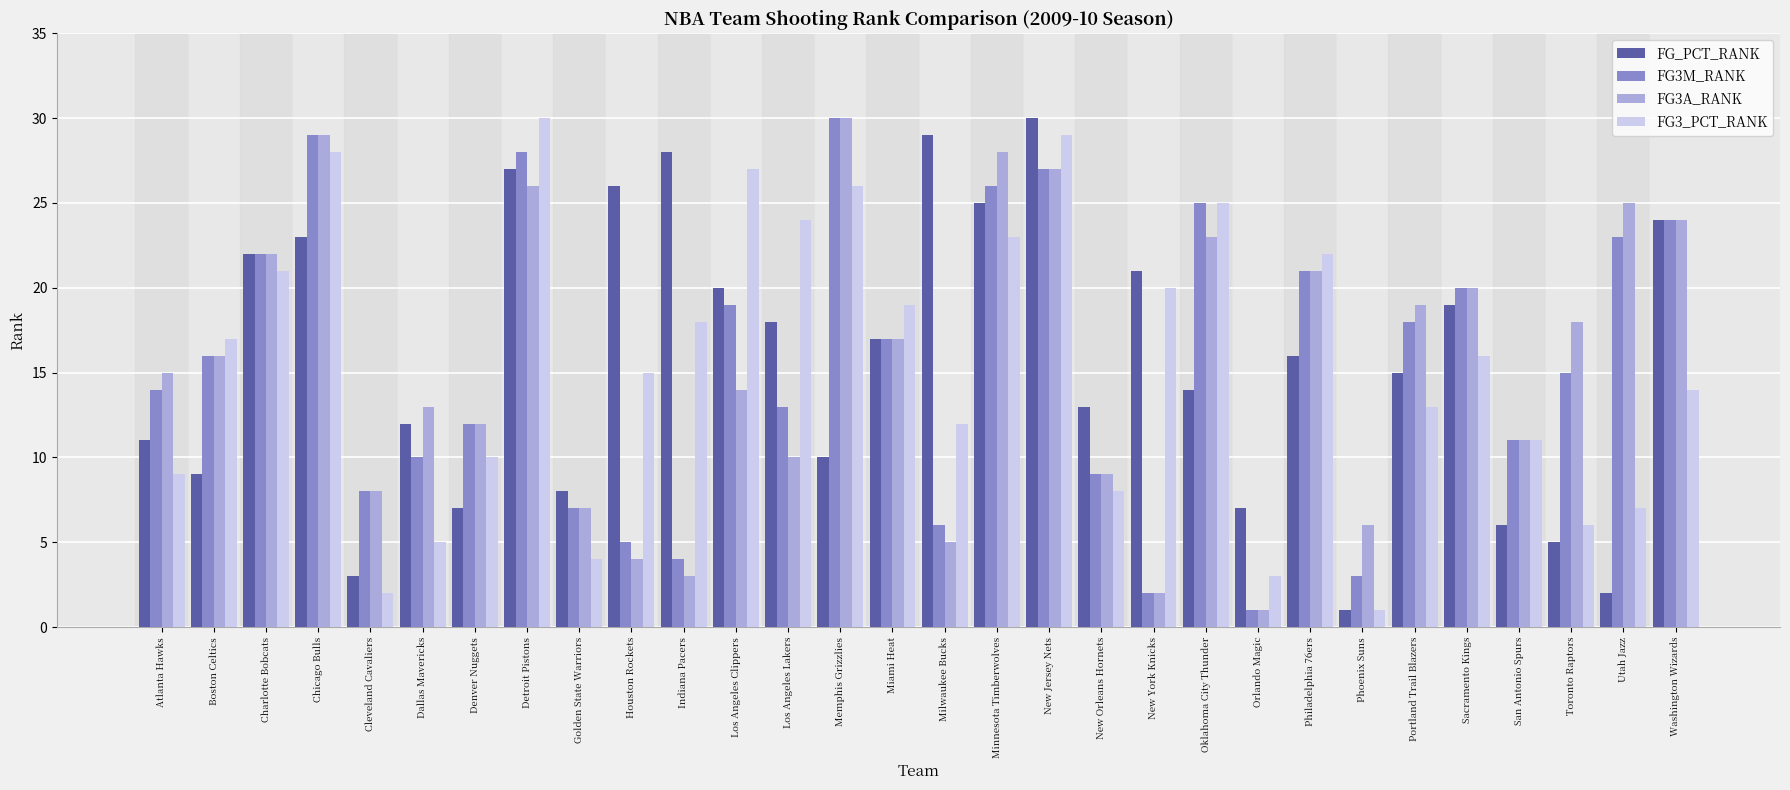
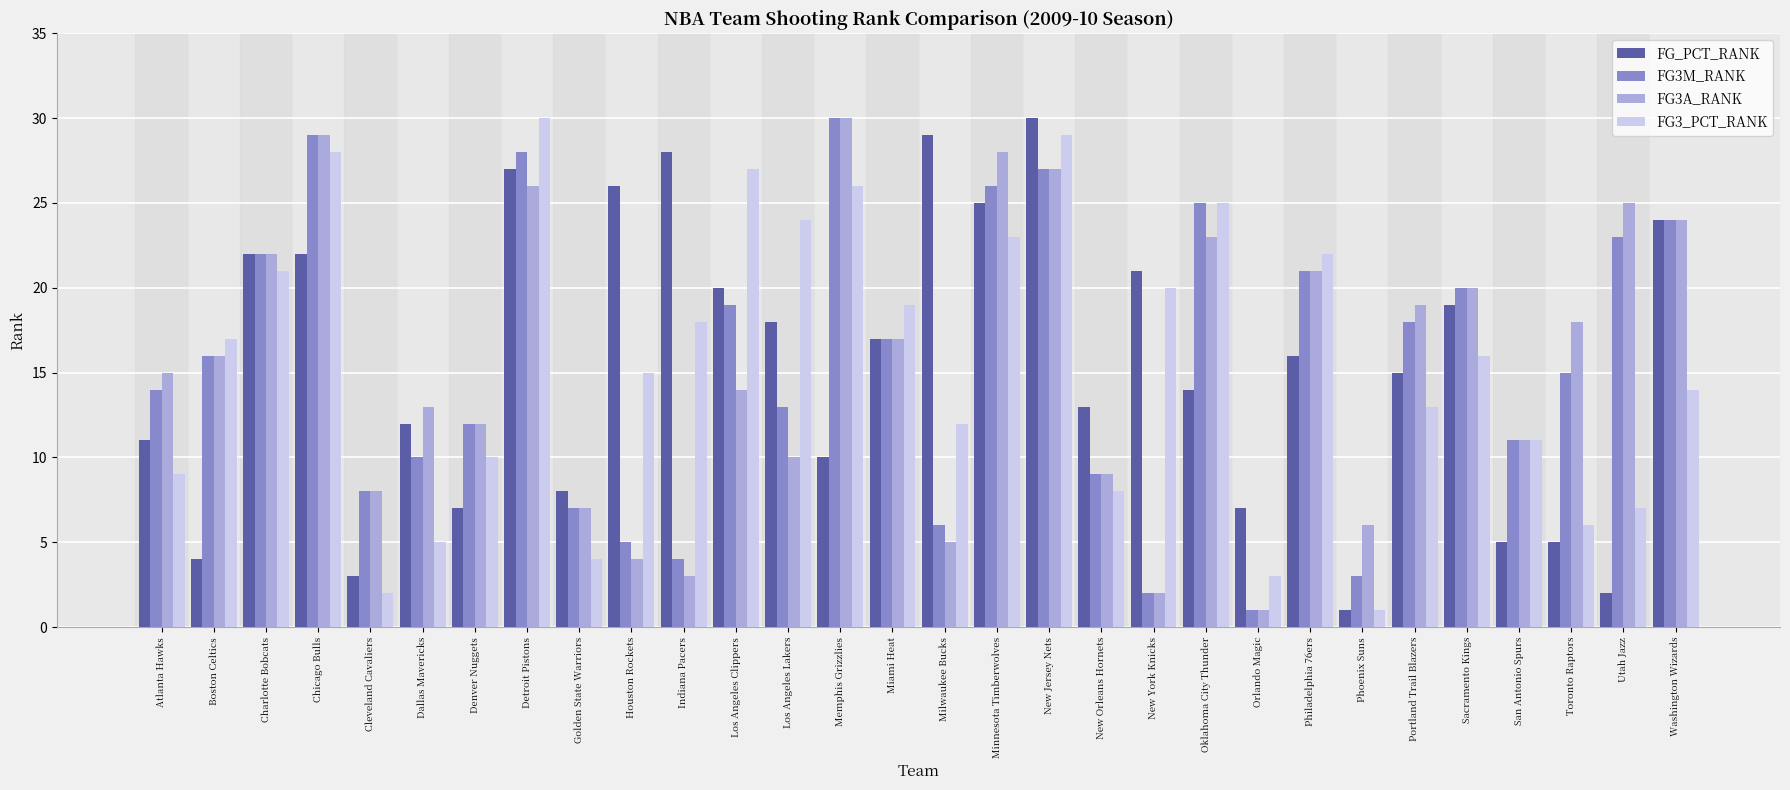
FG_PCT_RANK, Boston Celtics: 9 -> 4
FG_PCT_RANK, Chicago Bulls: 23 -> 22
FG_PCT_RANK, San Antonio Spurs: 6 -> 5
